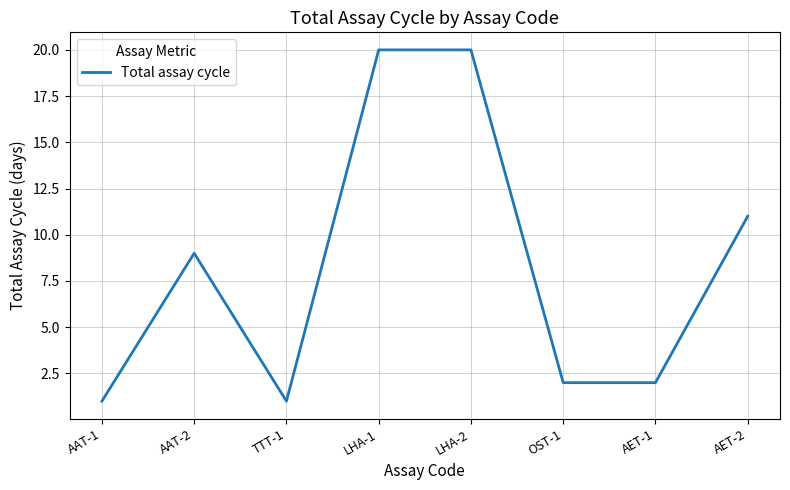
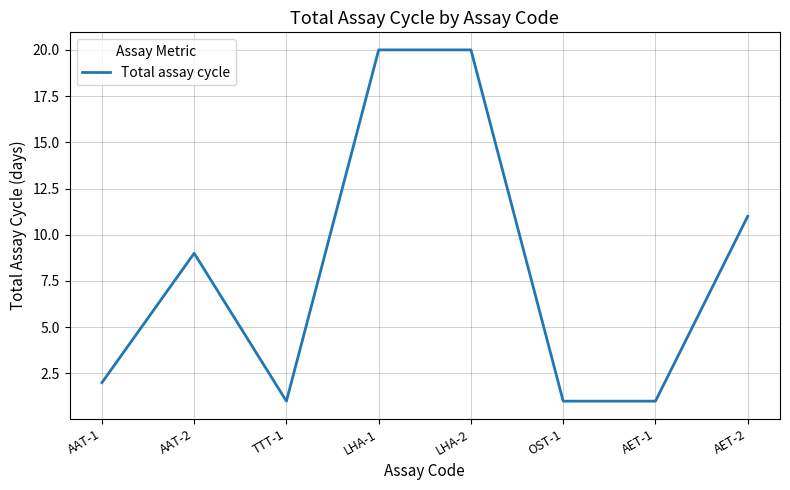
AAT-1: 1 -> 2
OST-1: 2 -> 1
AET-1: 2 -> 1
